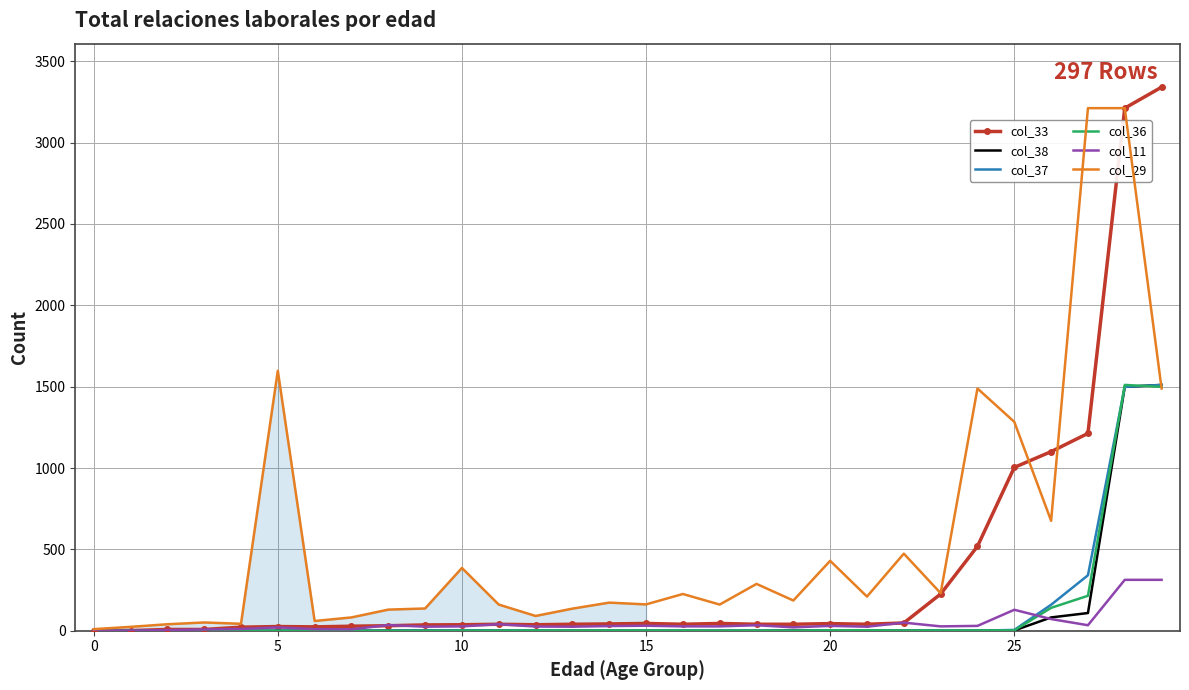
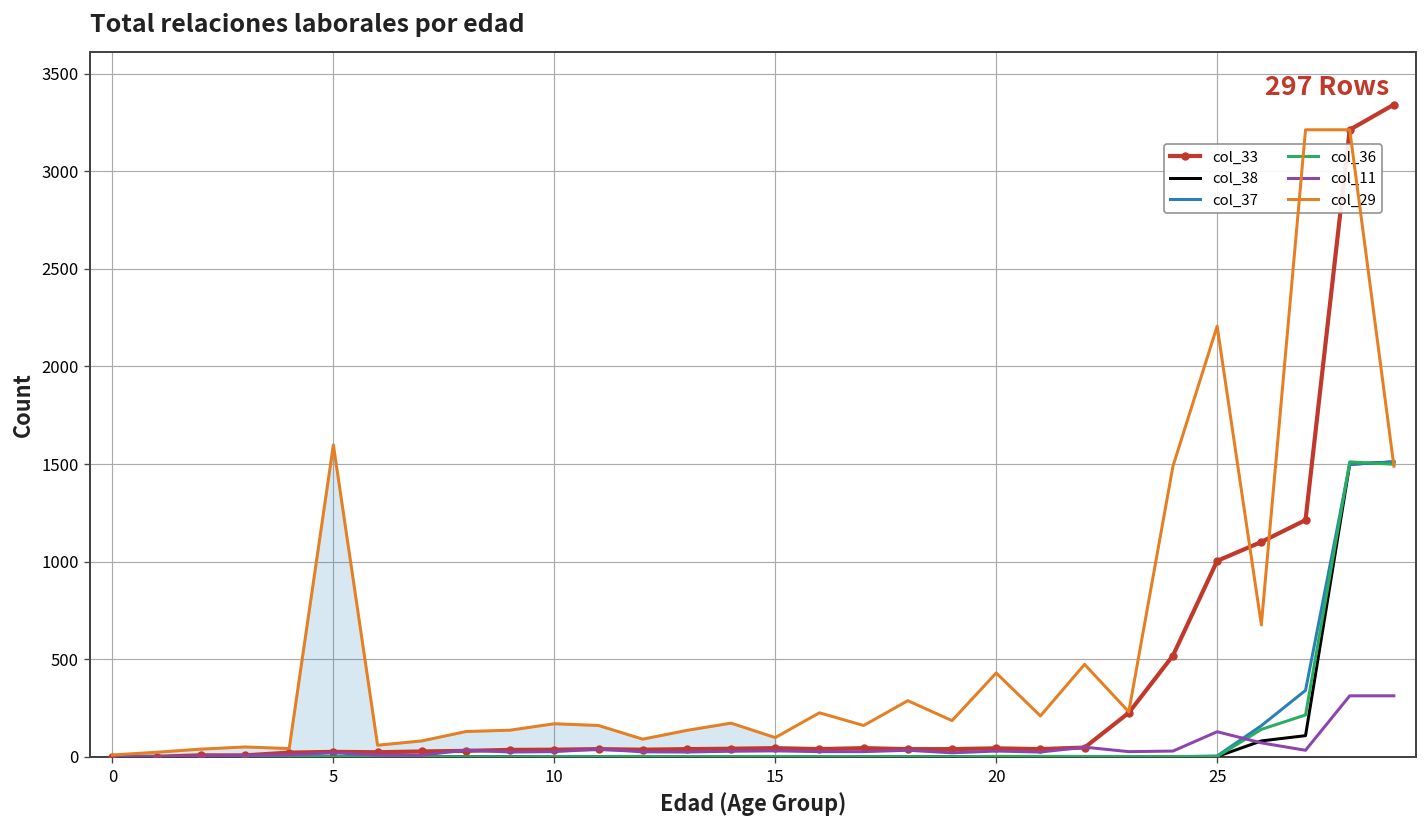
col_29, 10: 390 -> 170
col_29, 15: 160 -> 100
col_29, 25: 1280 -> 2210
